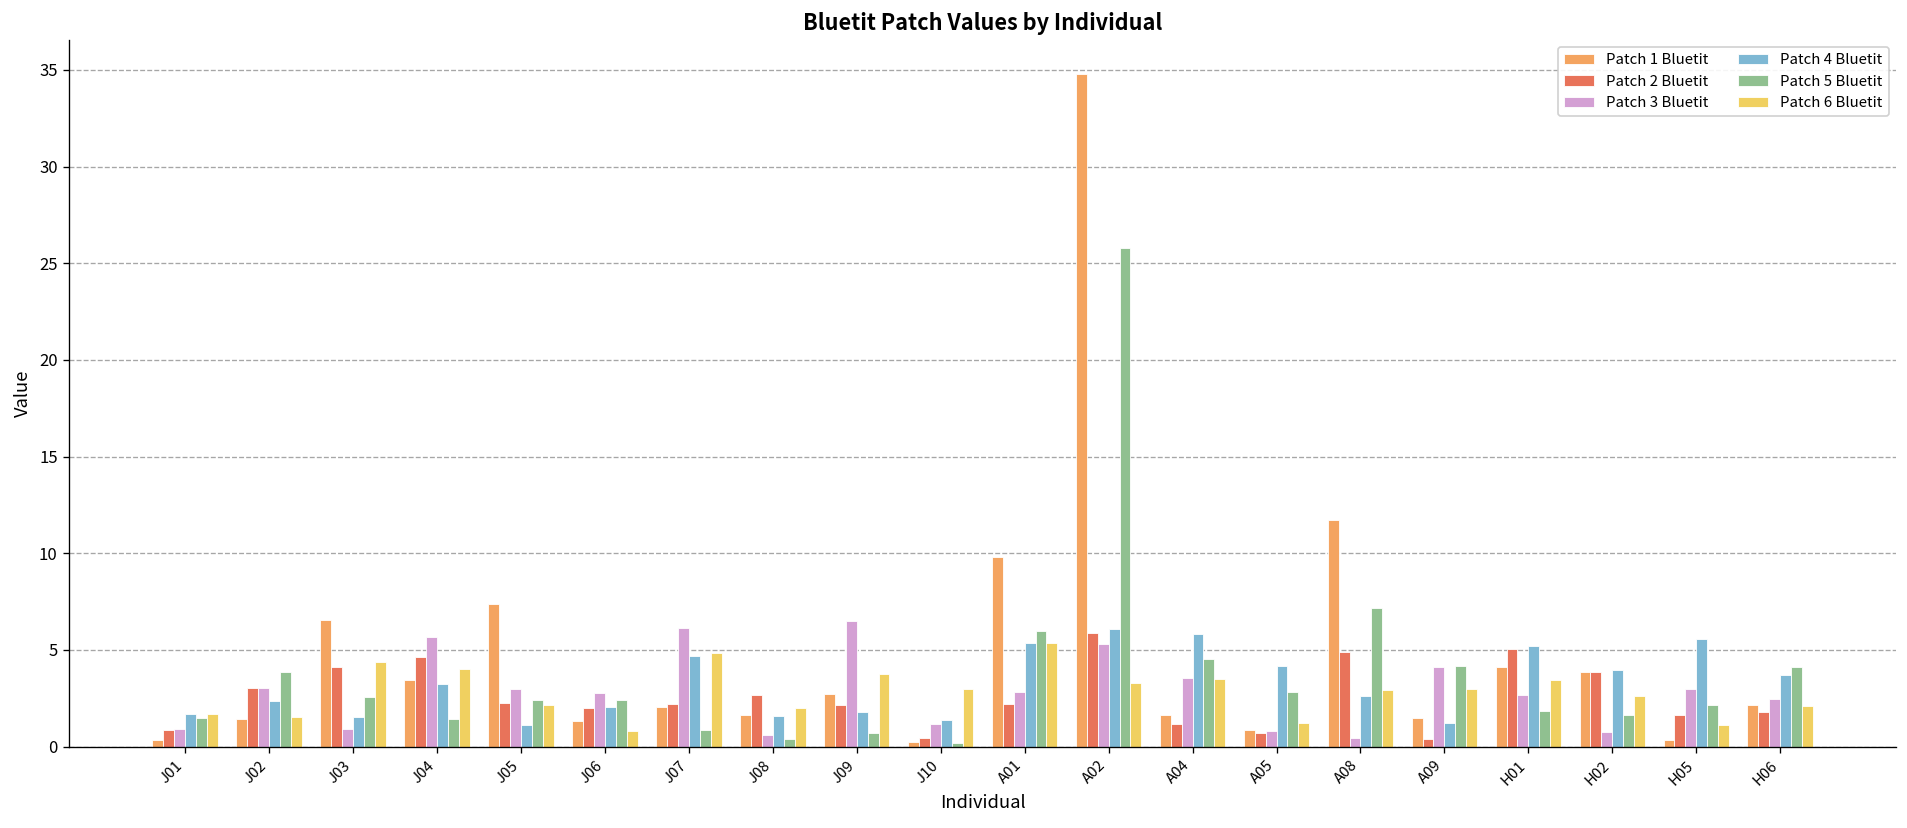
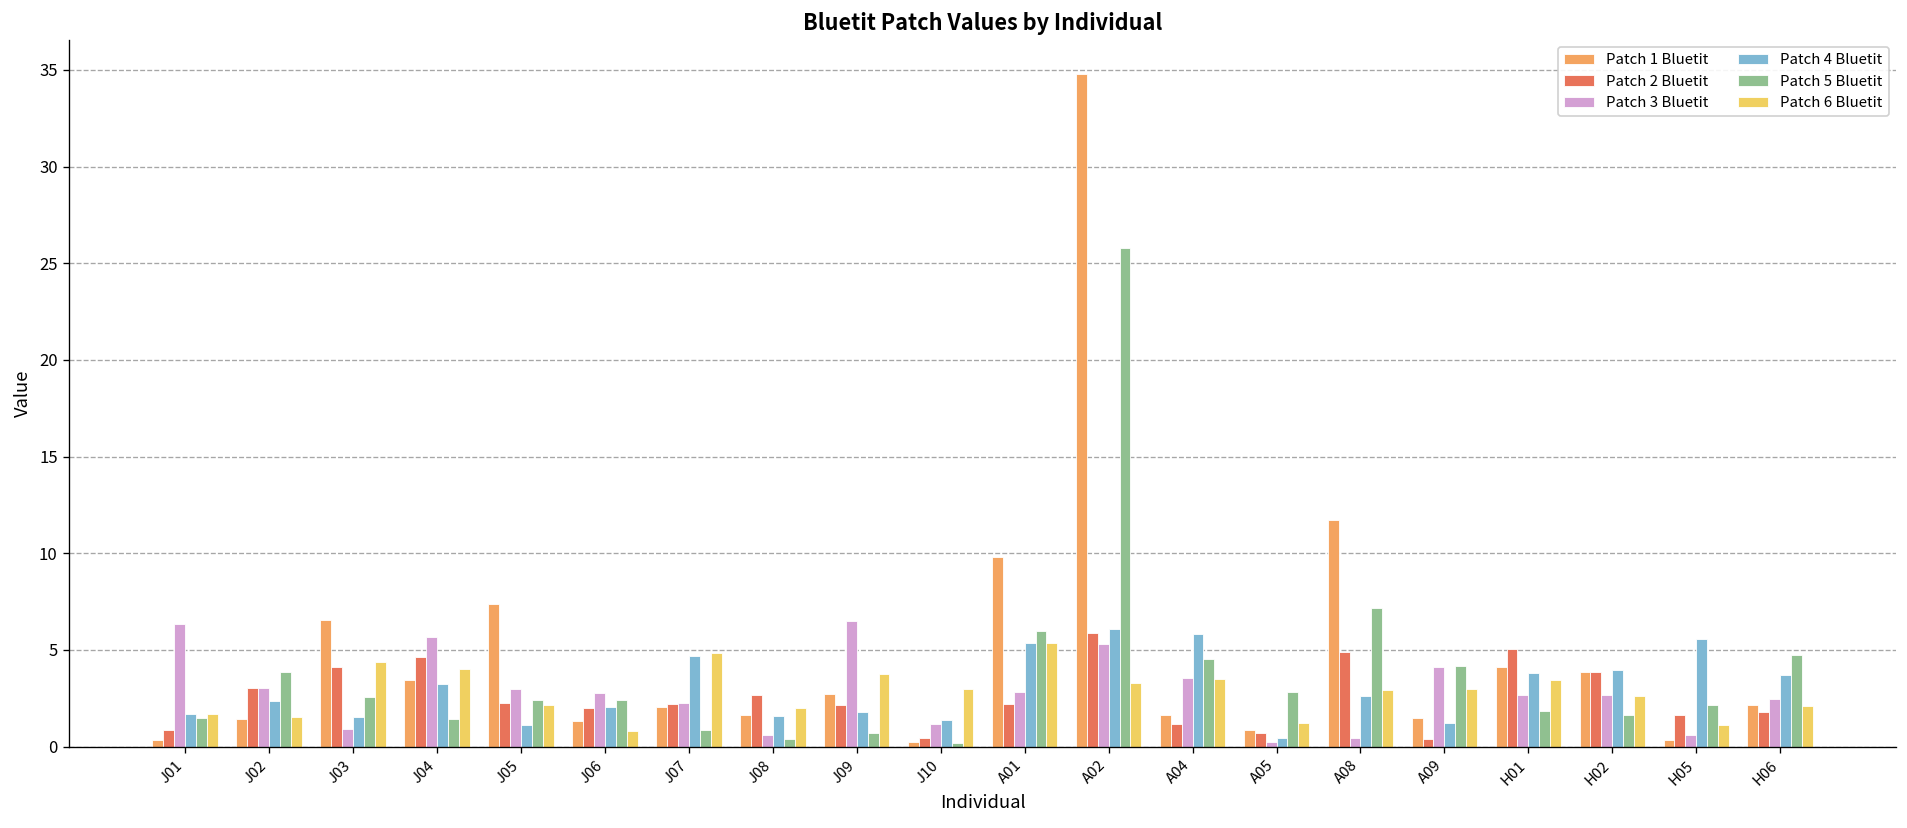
Patch 3 Bluetit, J01: 0.9 -> 6.3
Patch 3 Bluetit, J07: 6.1 -> 2.3
Patch 3 Bluetit, A05: 0.8 -> 0.3
Patch 4 Bluetit, A05: 4.2 -> 0.4
Patch 4 Bluetit, H01: 5.2 -> 3.8
Patch 3 Bluetit, H02: 0.7 -> 2.7
Patch 3 Bluetit, H05: 3.0 -> 0.6
Patch 5 Bluetit, H06: 4.1 -> 4.7
